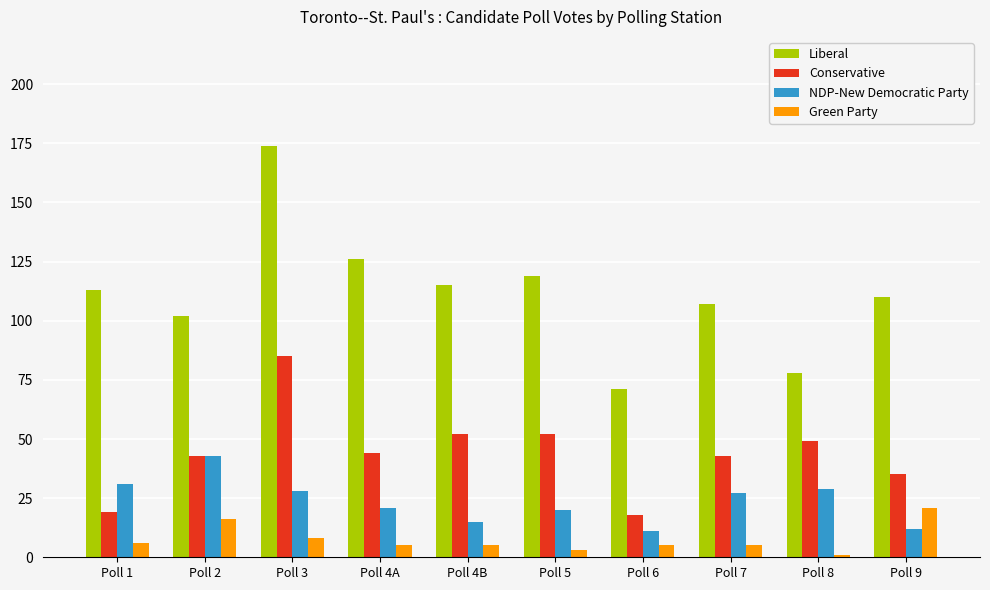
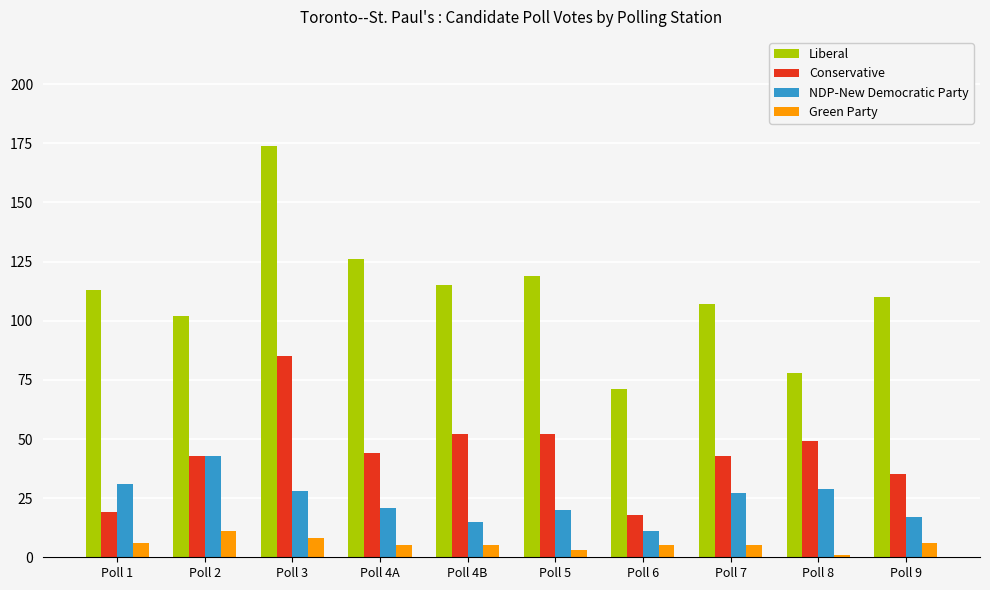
Green Party, Poll 2: 16 -> 11
NDP-New Democratic Party, Poll 9: 12 -> 17
Green Party, Poll 9: 21 -> 6
